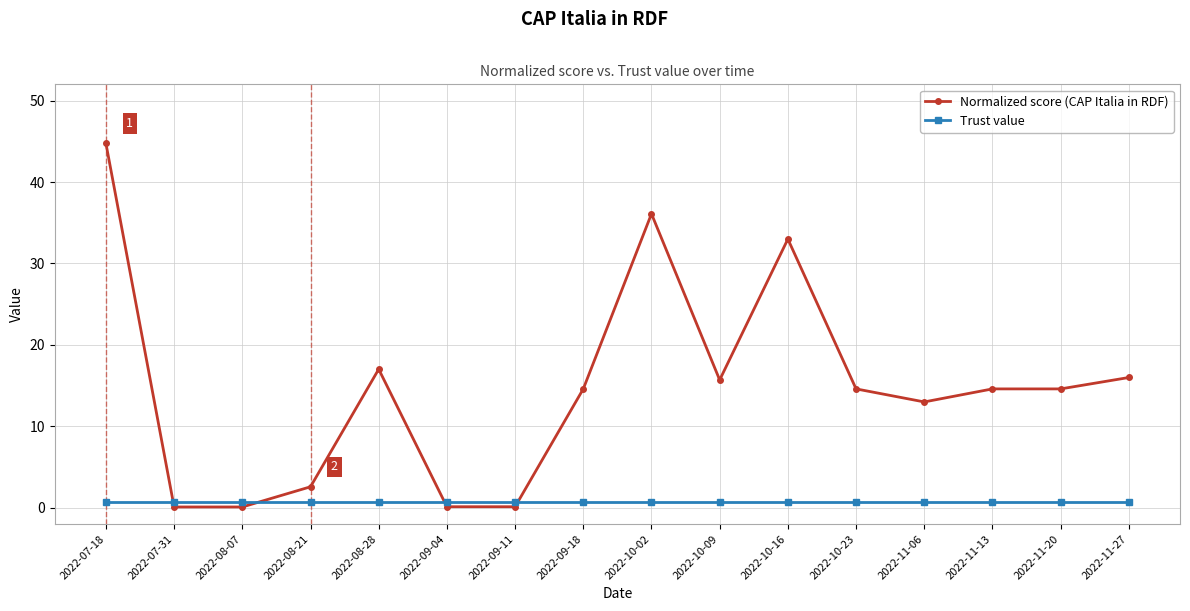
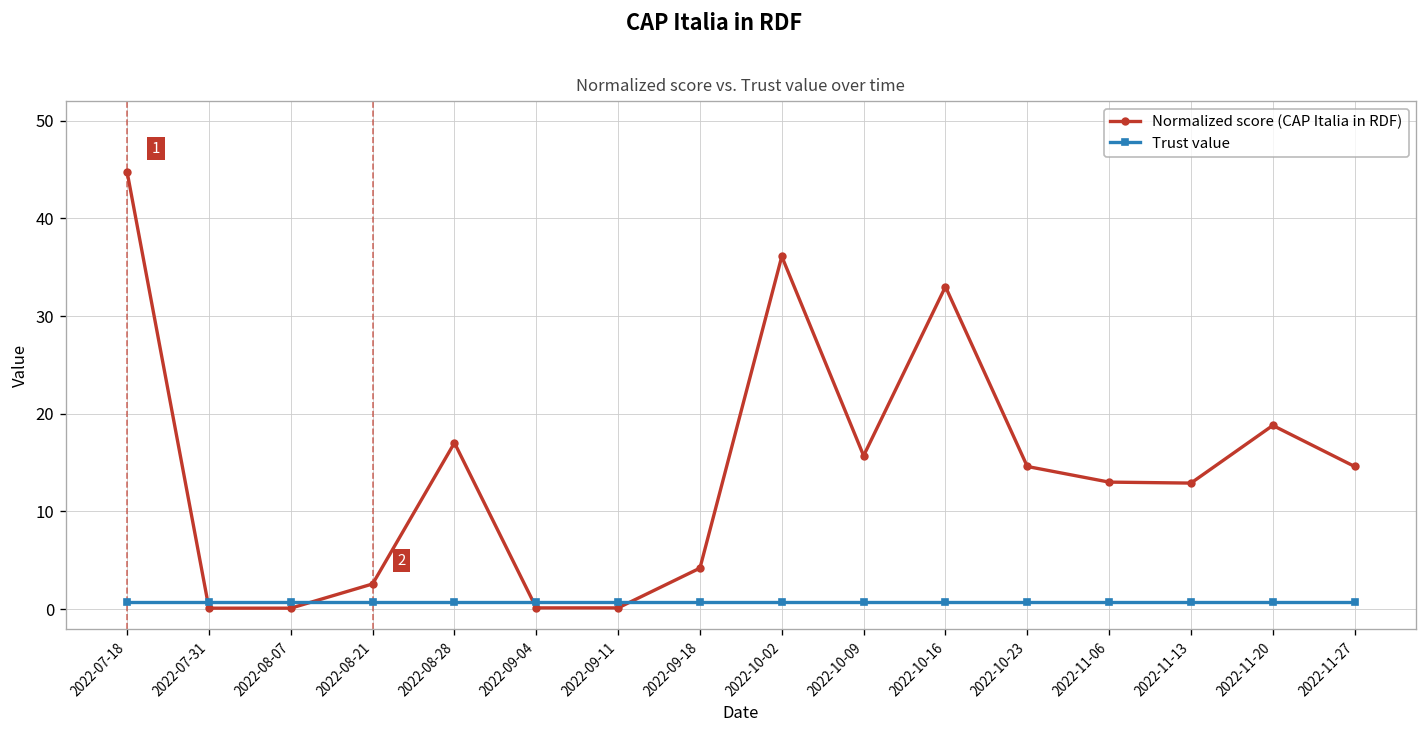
Normalized score (CAP Italia in RDF), 2022-09-18: 15 -> 4
Normalized score (CAP Italia in RDF), 2022-11-13: 15 -> 13
Normalized score (CAP Italia in RDF), 2022-11-20: 15 -> 19
Normalized score (CAP Italia in RDF), 2022-11-27: 16 -> 15
